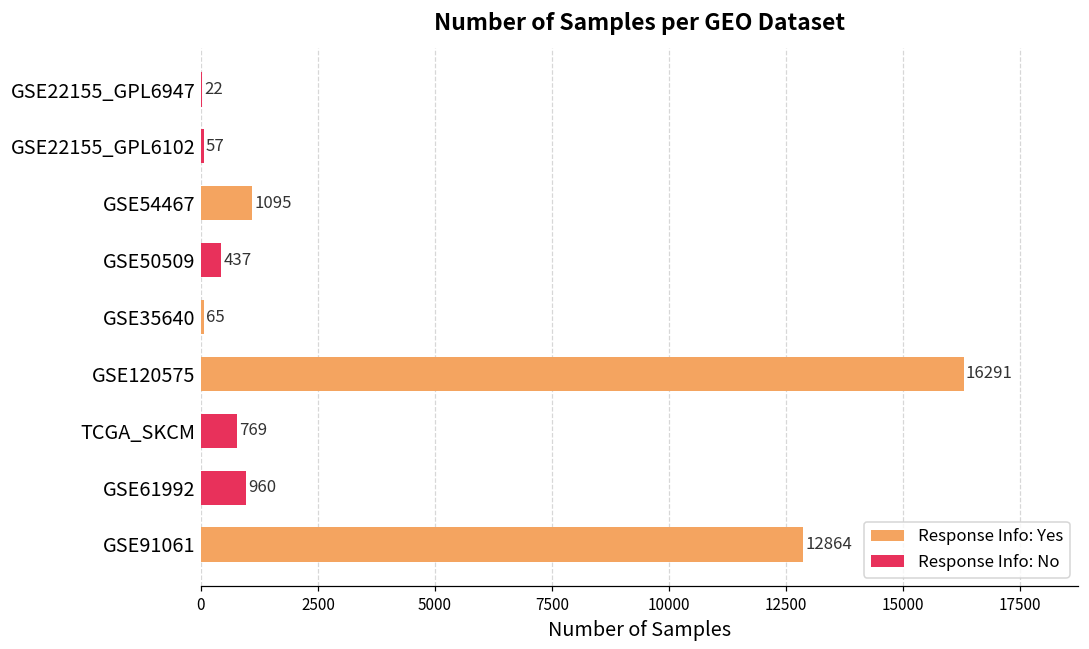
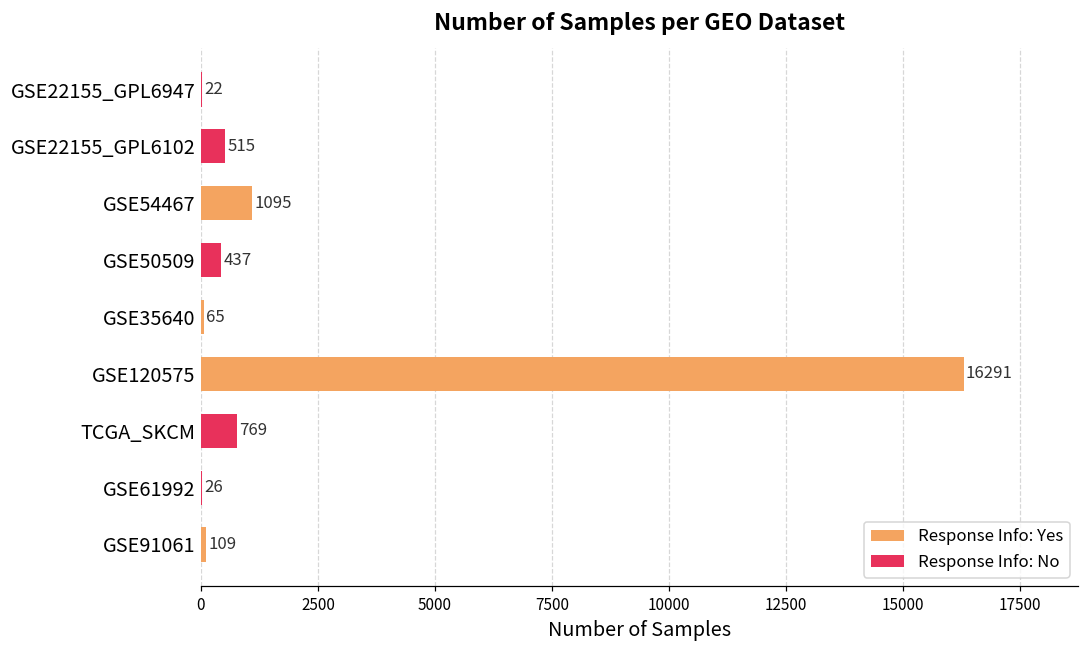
Response Info: No, GSE22155_GPL6102: 57 -> 515
Response Info: No, GSE61992: 960 -> 26
Response Info: Yes, GSE91061: 12864 -> 109
